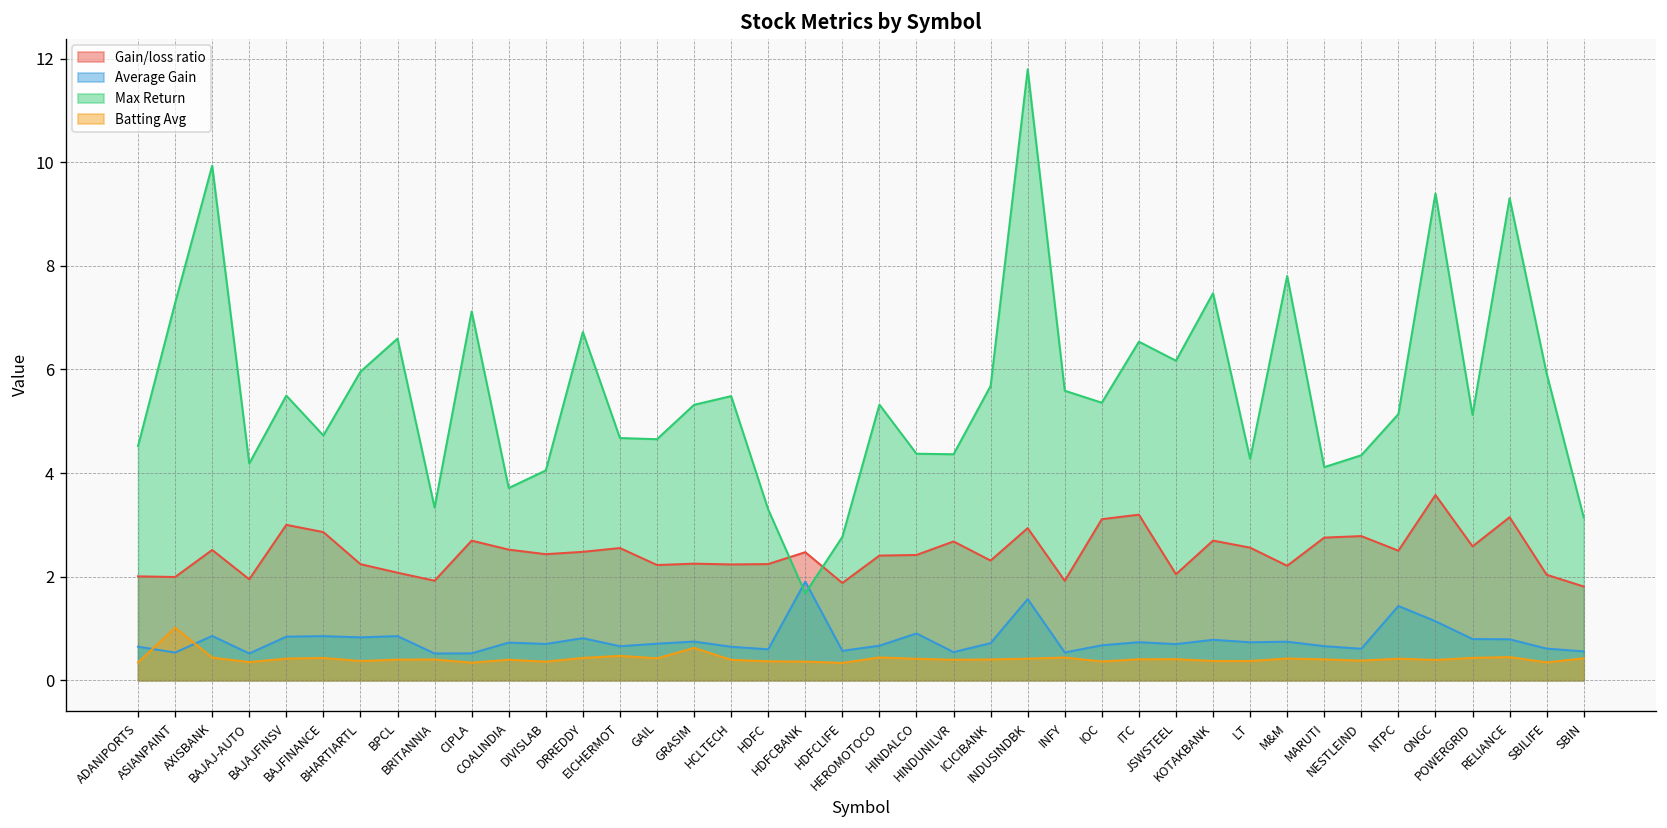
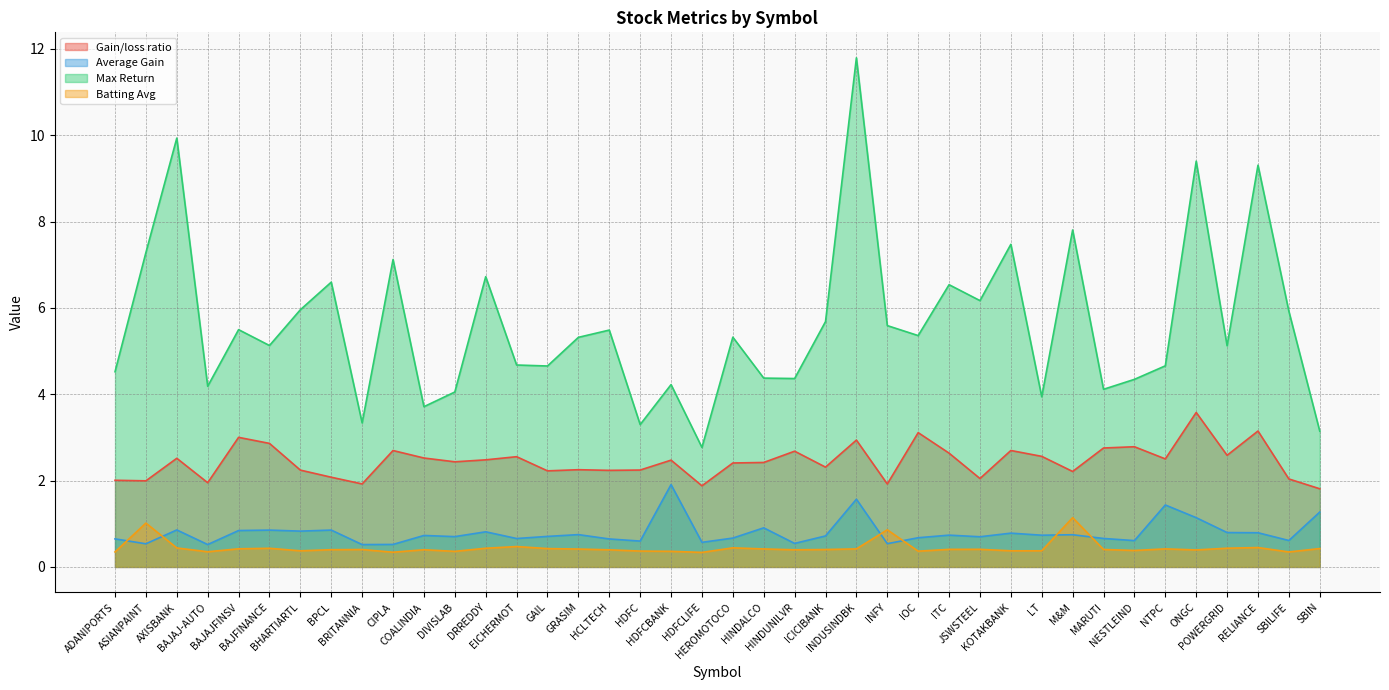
Max Return, BAJFINANCE: 4.7 -> 5.1
Batting Avg, GRASIM: 0.6 -> 0.4
Max Return, HDFCBANK: 1.7 -> 4.2
Batting Avg, INFY: 0.4 -> 0.9
Gain/loss ratio, ITC: 3.2 -> 2.6
Max Return, LT: 4.3 -> 3.9
Batting Avg, M&M: 0.4 -> 1.1
Max Return, NTPC: 5.1 -> 4.7
Average Gain, SBIN: 0.6 -> 1.3
